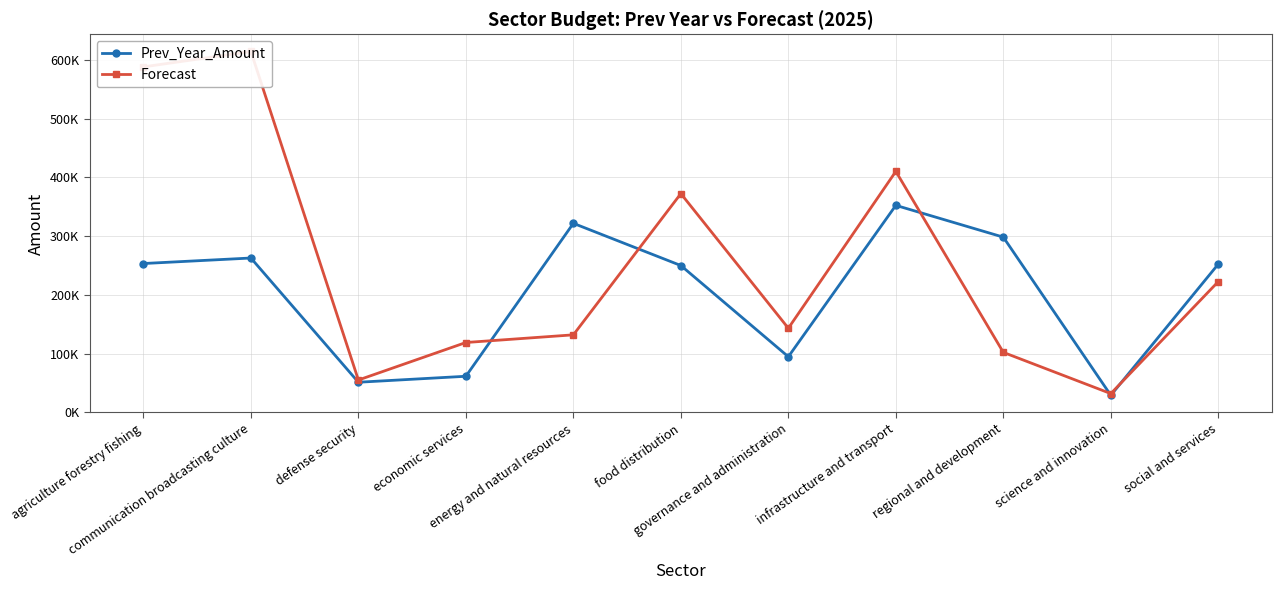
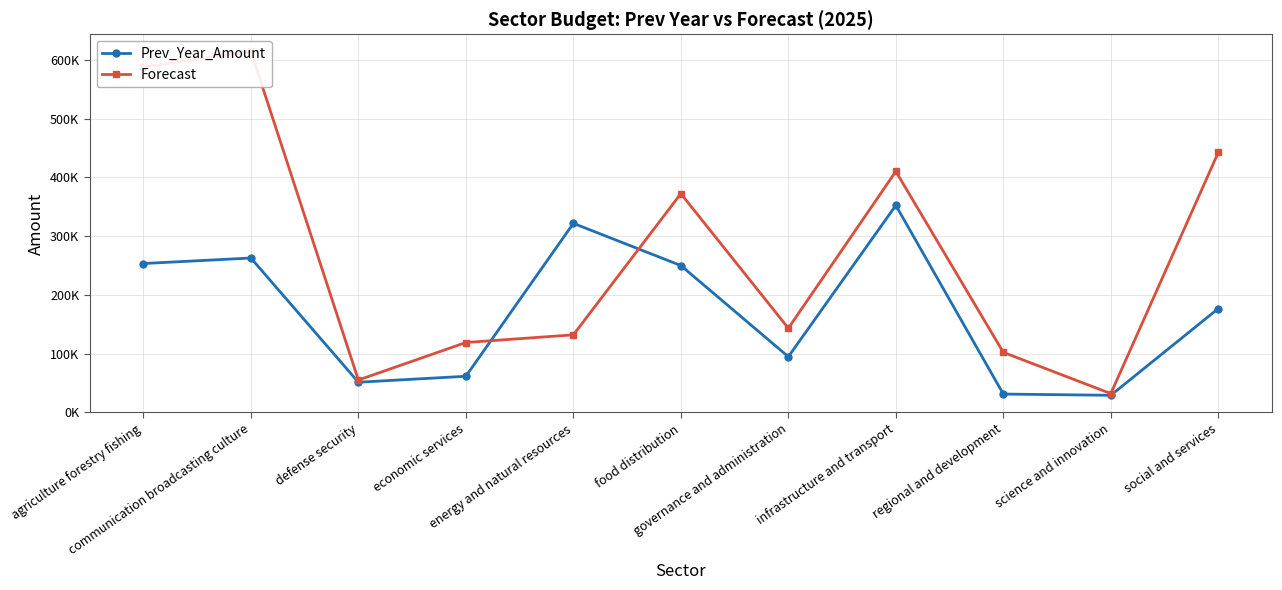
Prev_Year_Amount, regional and development: 300000 -> 30000
Prev_Year_Amount, social and services: 250000 -> 180000
Forecast, social and services: 220000 -> 440000
